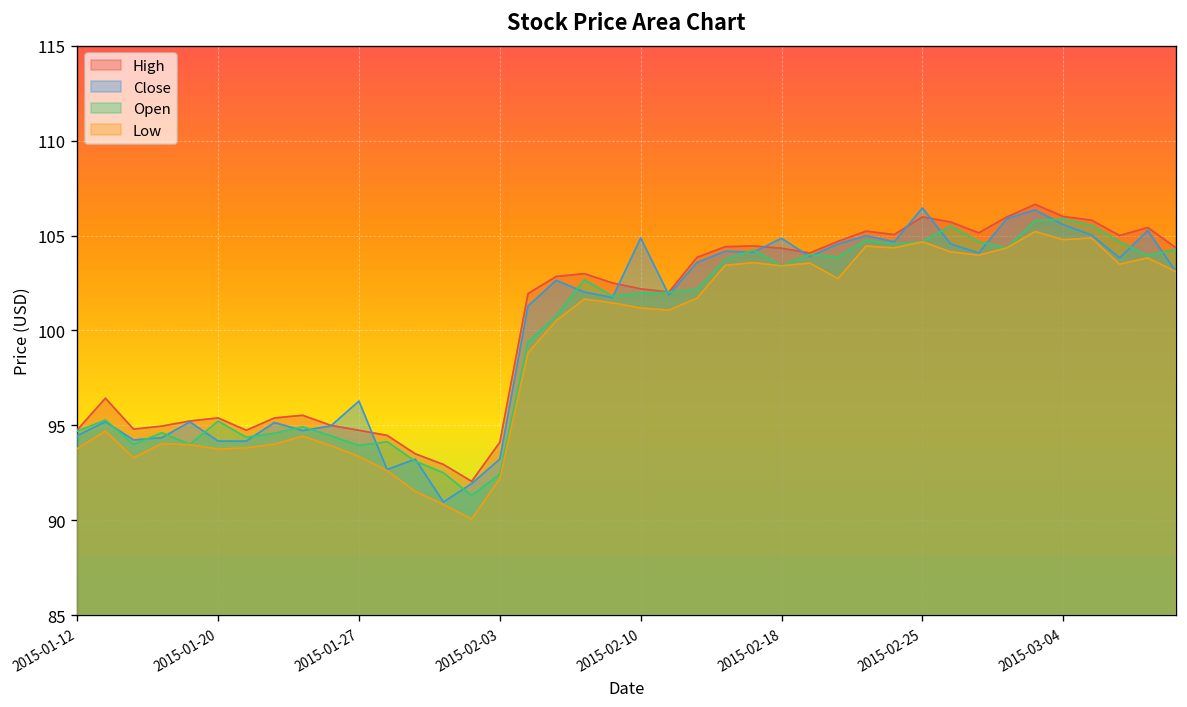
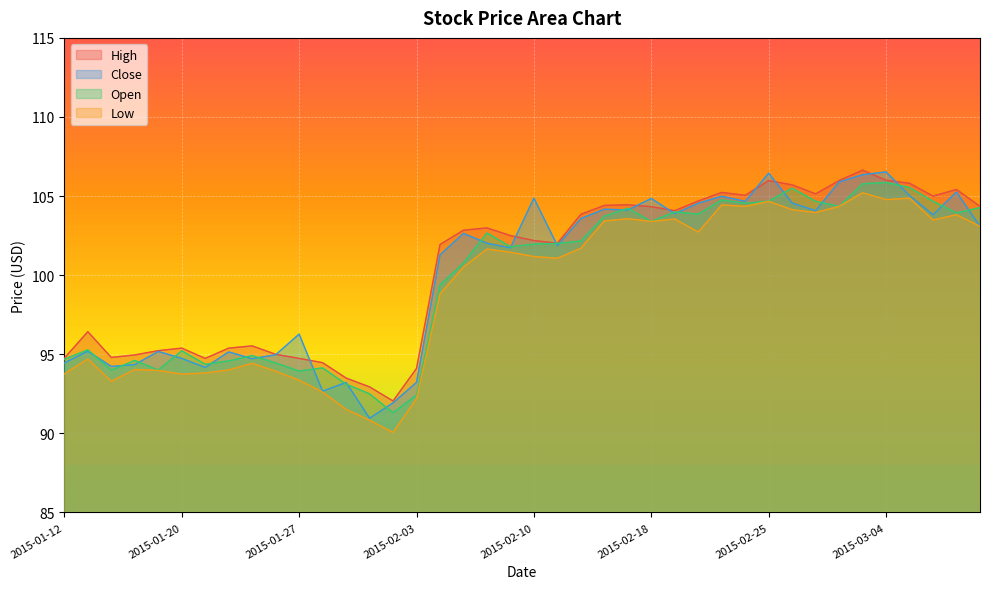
Close, 2015-01-20: 94.2 -> 94.7
Close, 2015-03-04: 105.6 -> 106.5
